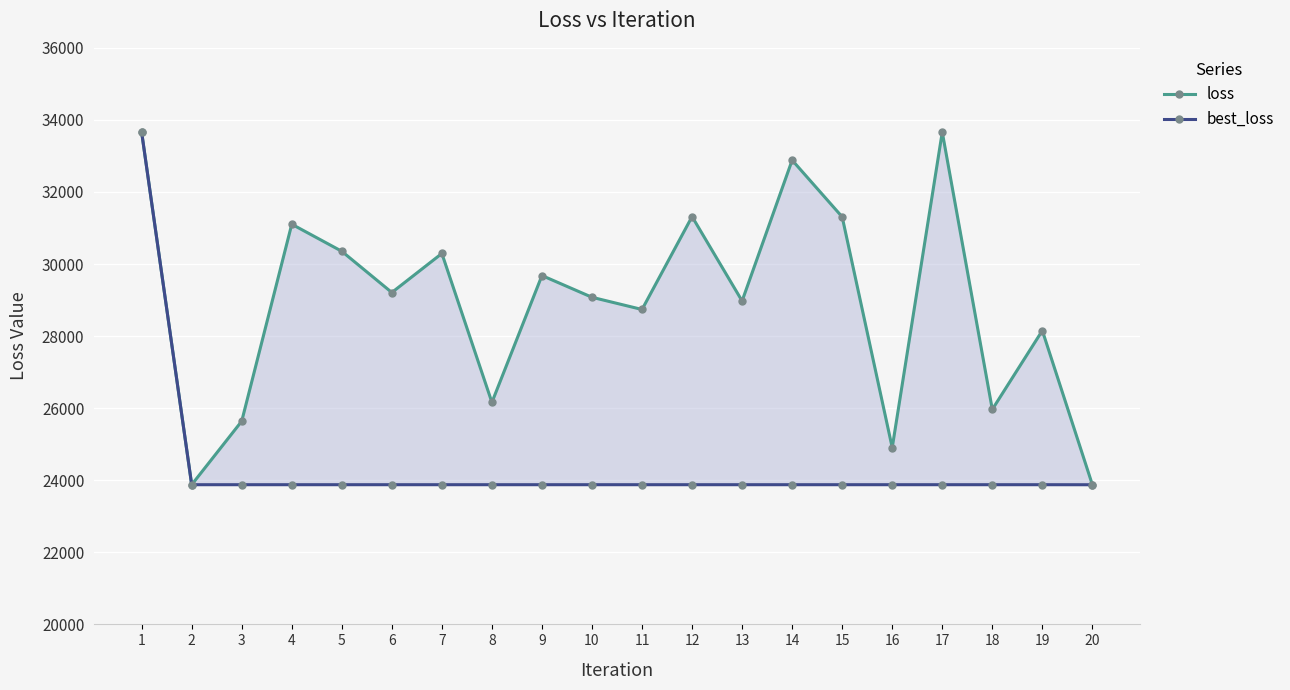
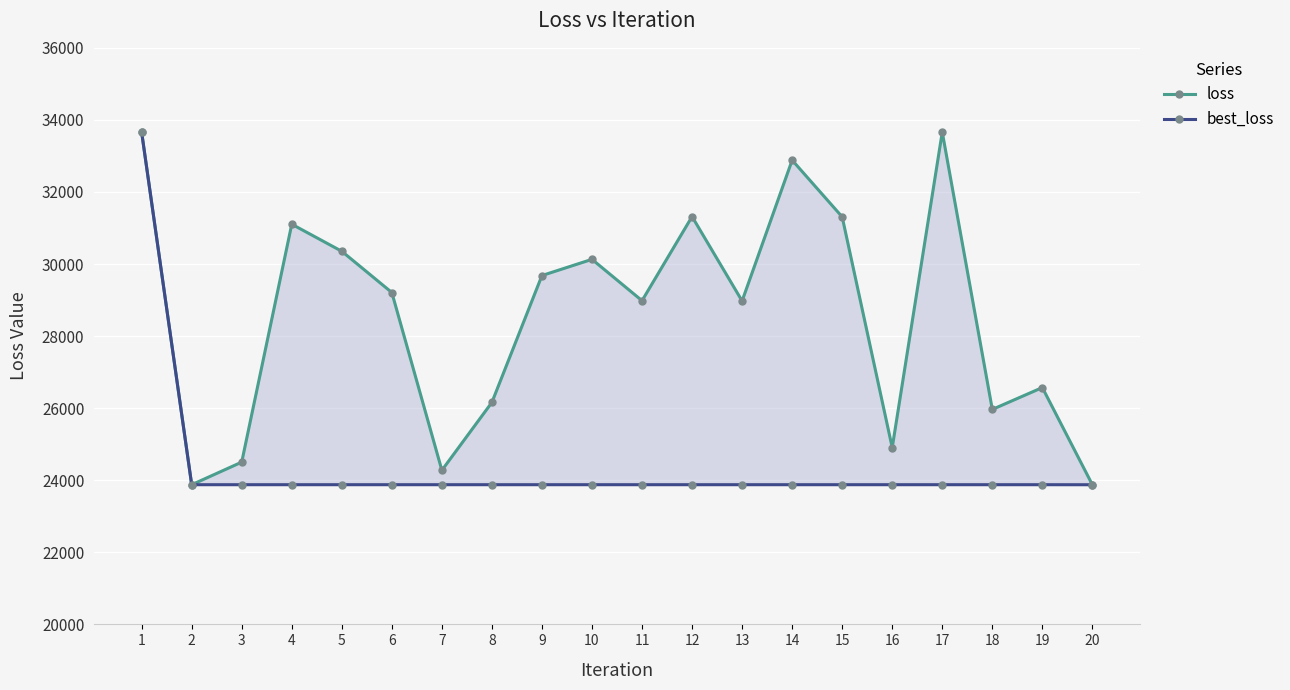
loss, 3: 25600 -> 24500
loss, 7: 30300 -> 24300
loss, 10: 29100 -> 30100
loss, 11: 28700 -> 29000
loss, 19: 28200 -> 26600
